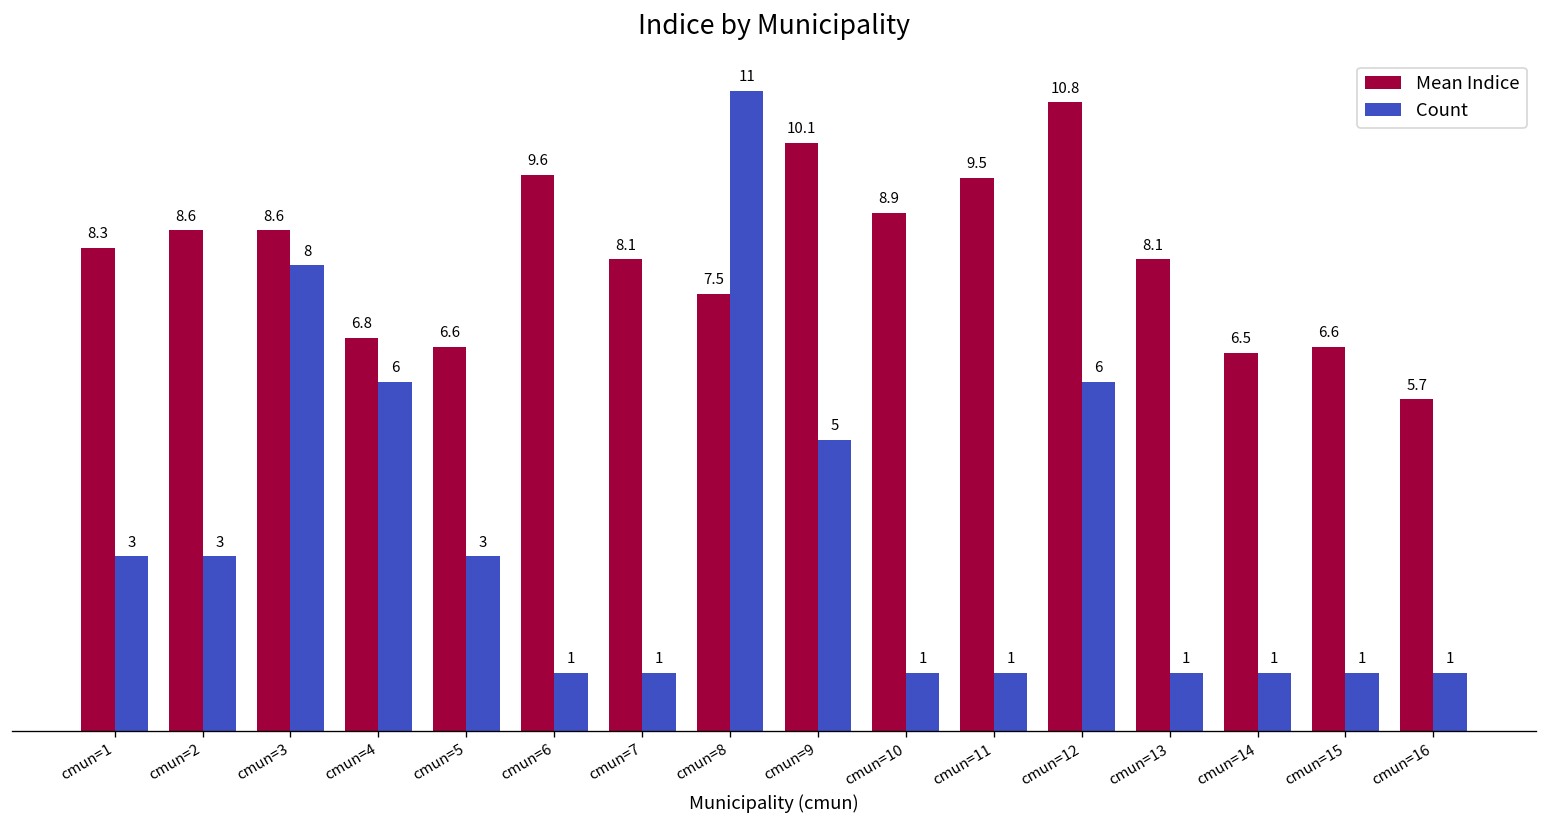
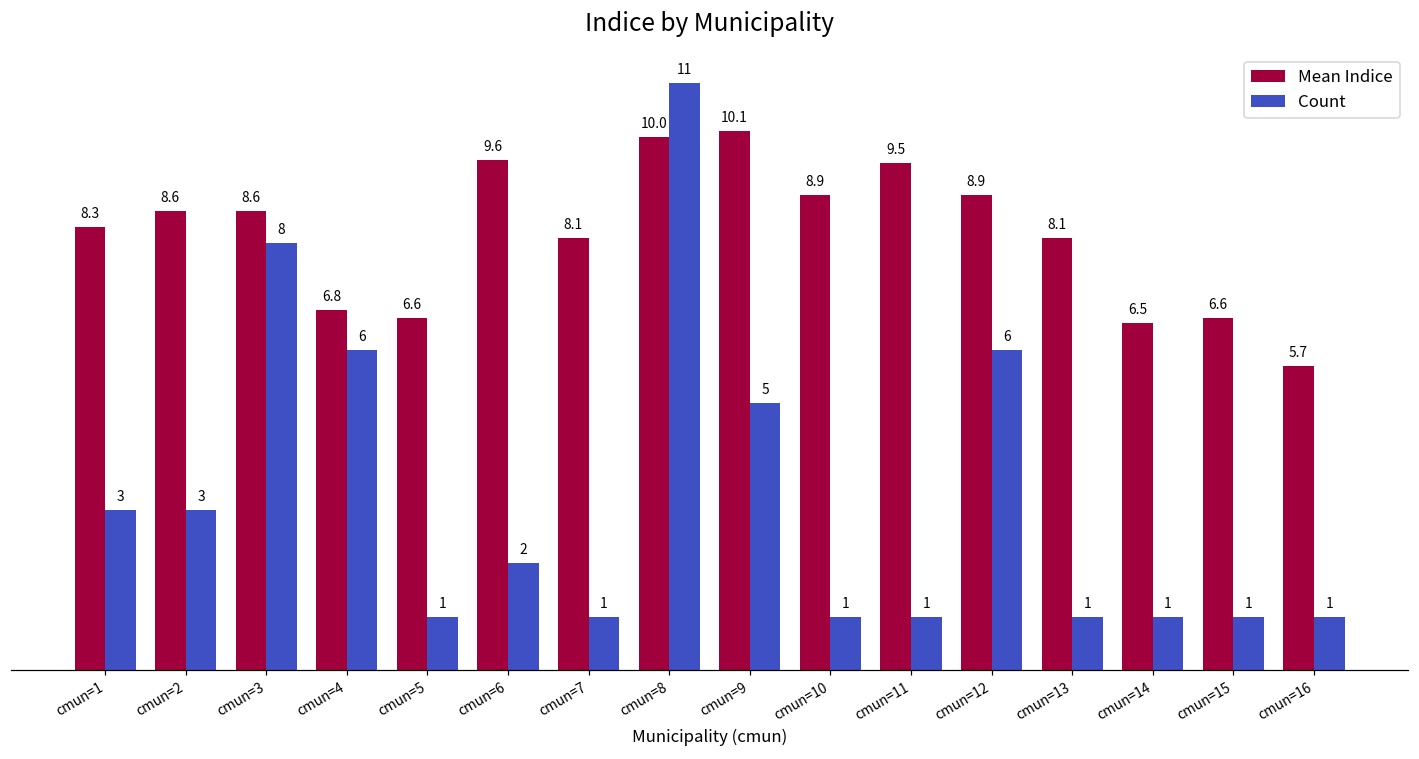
Count, cmun=5: 3 -> 1
Count, cmun=6: 1 -> 2
Mean Indice, cmun=8: 7.5 -> 10.0
Mean Indice, cmun=12: 10.8 -> 8.9
